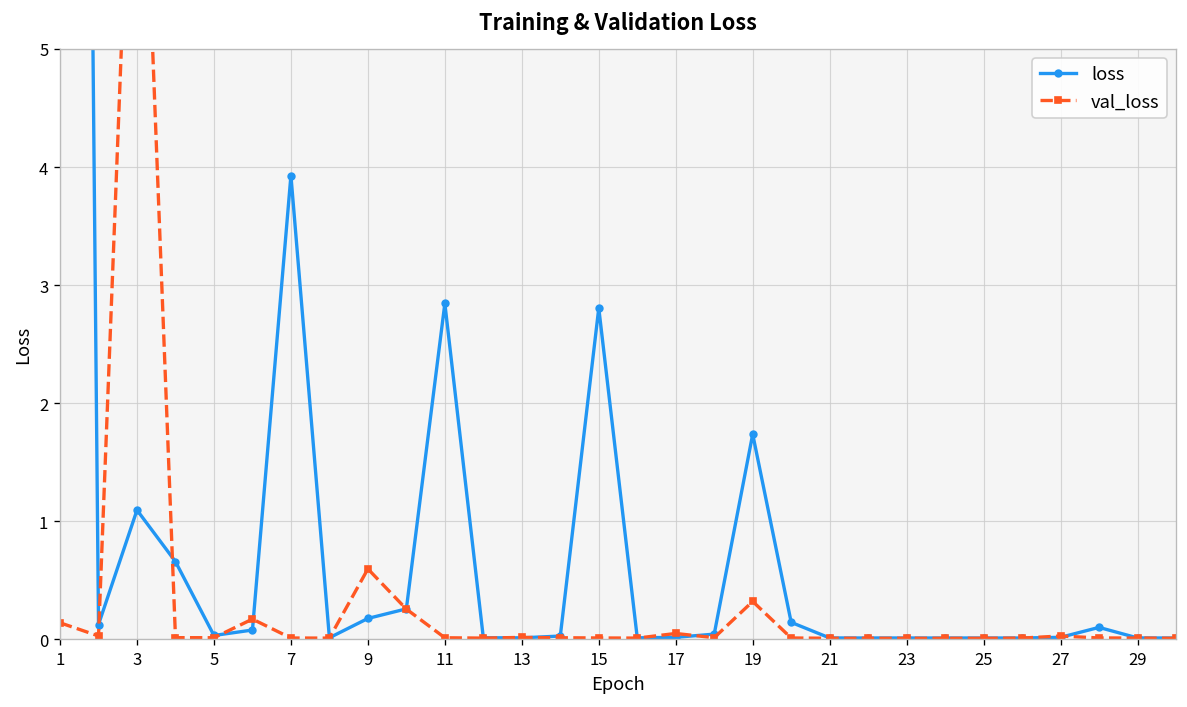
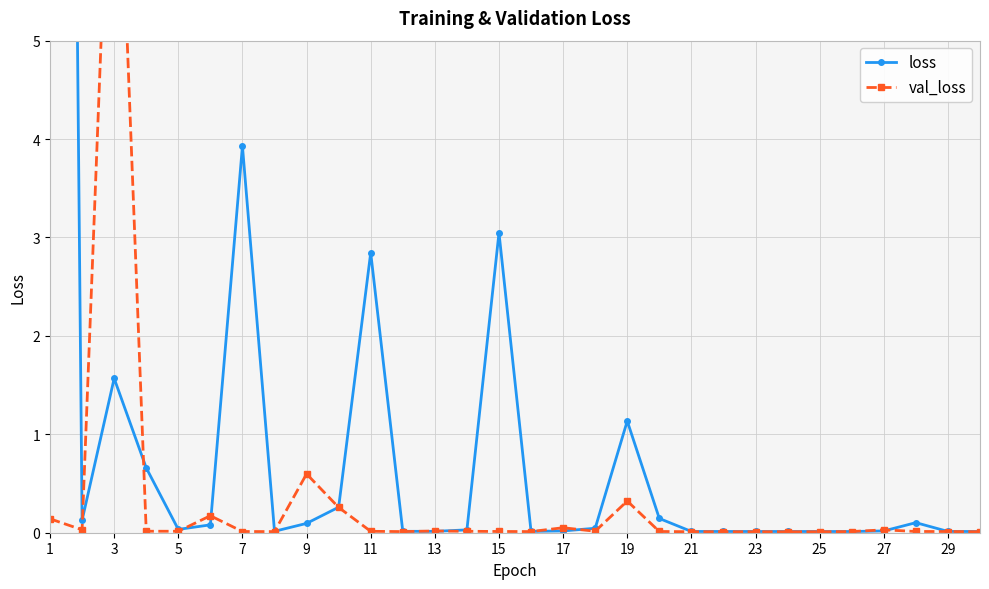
loss, 3: 1.1 -> 1.6
loss, 9: 0.2 -> 0.1
loss, 15: 2.8 -> 3.0
loss, 19: 1.7 -> 1.1
